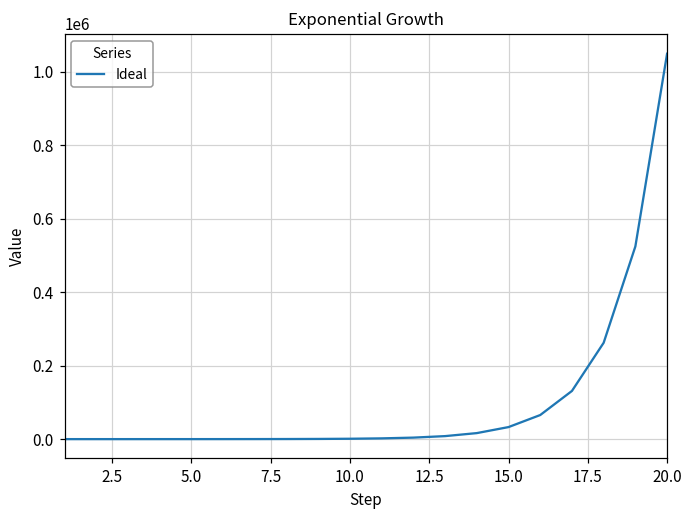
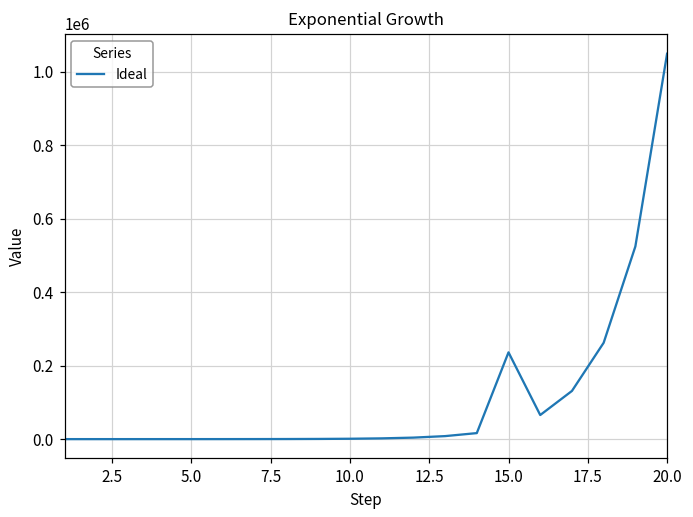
15.0: 30000 -> 240000
